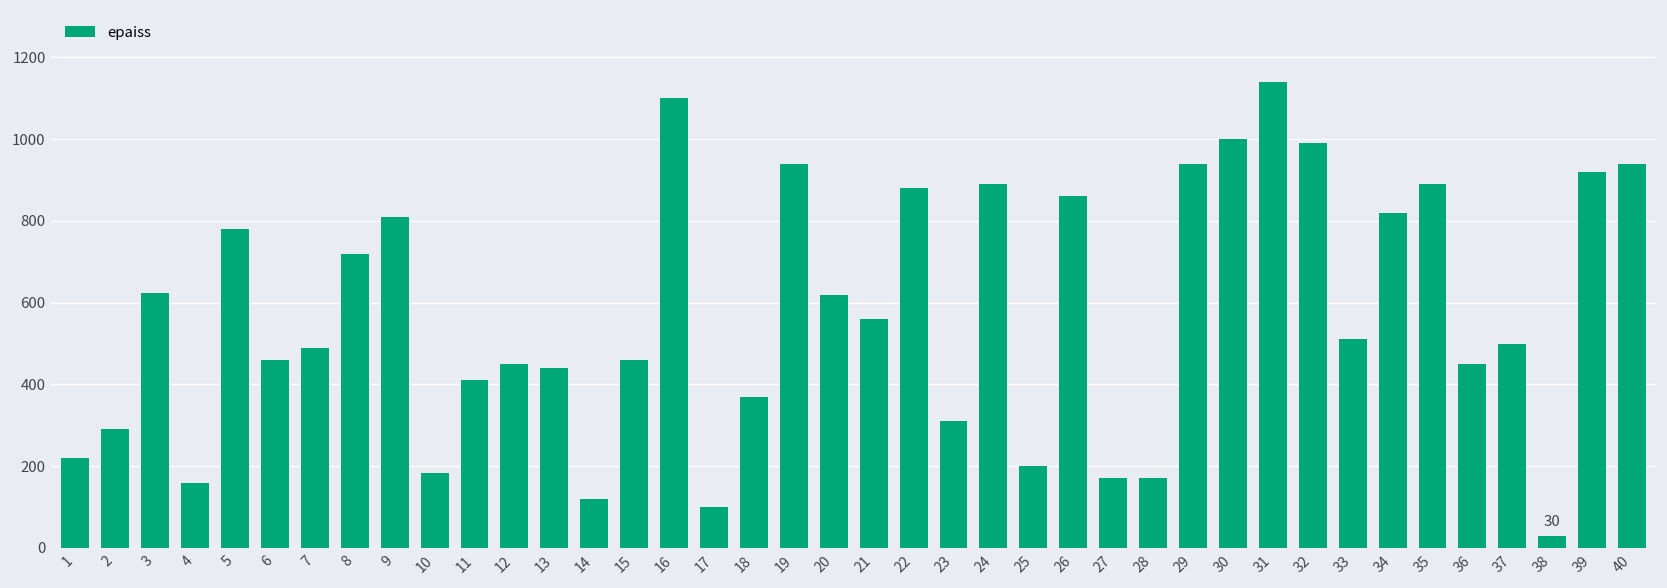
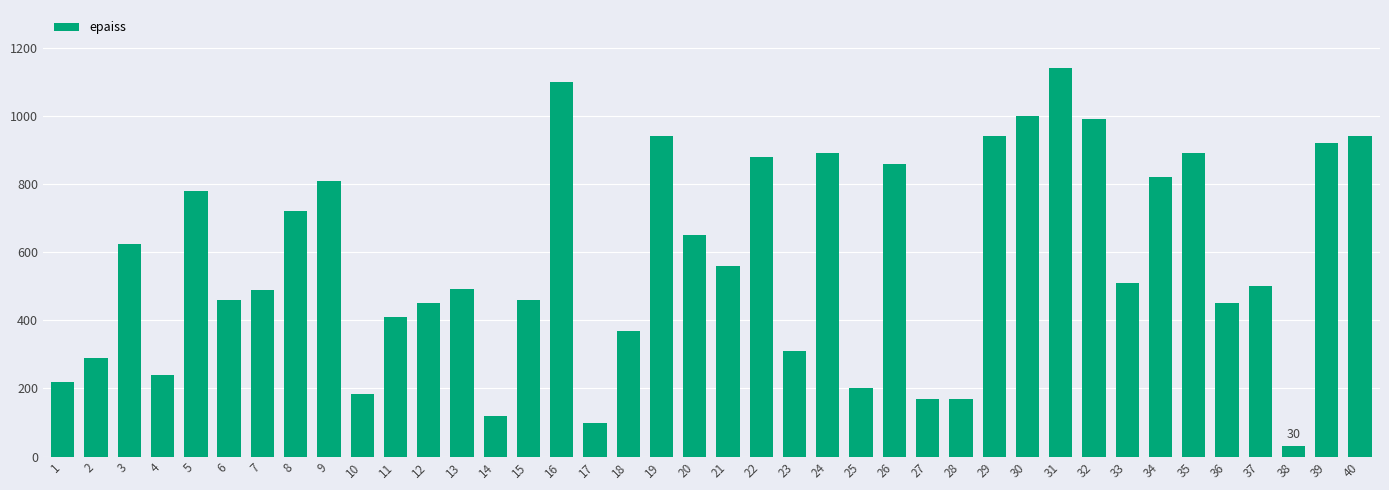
4: 160 -> 240
13: 440 -> 490
20: 620 -> 650
